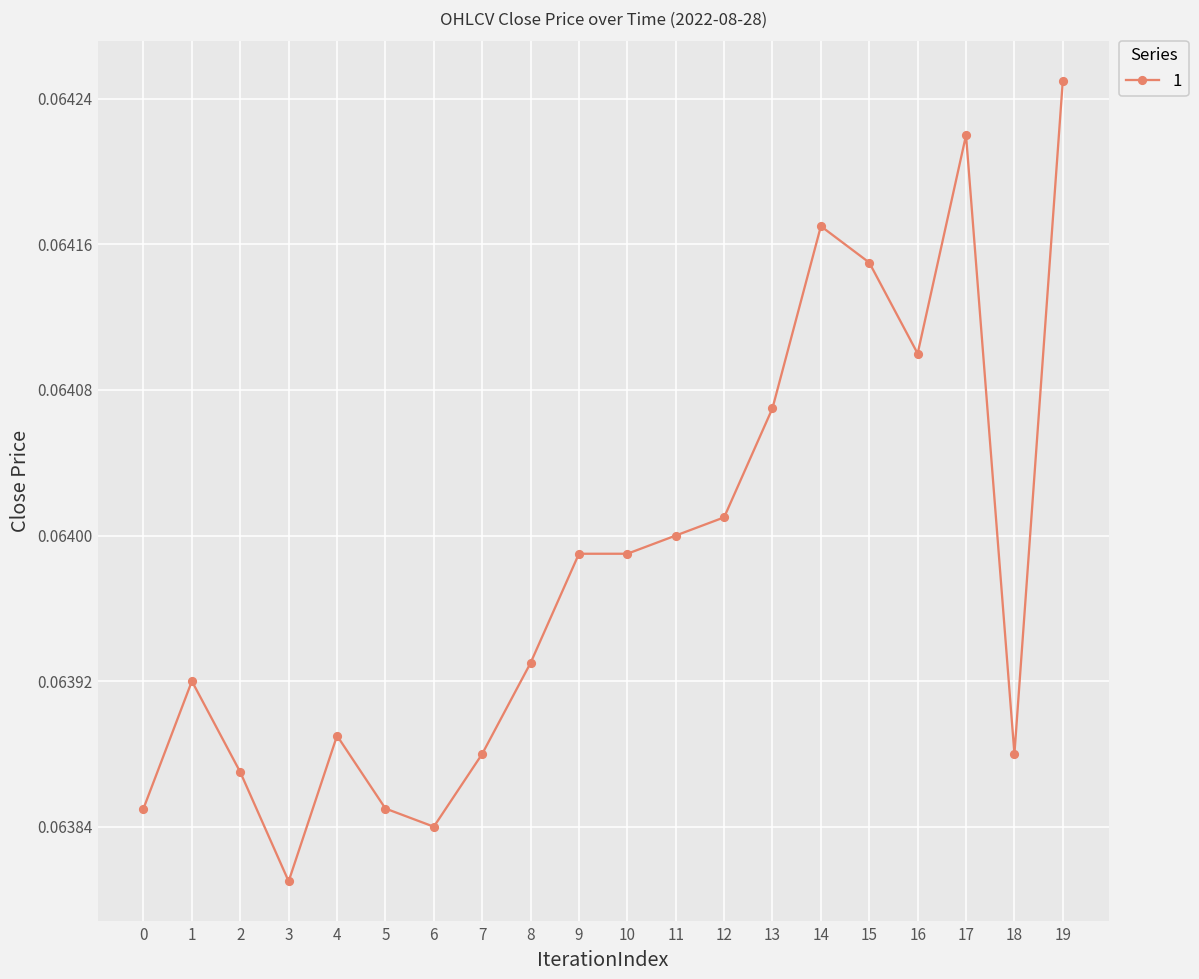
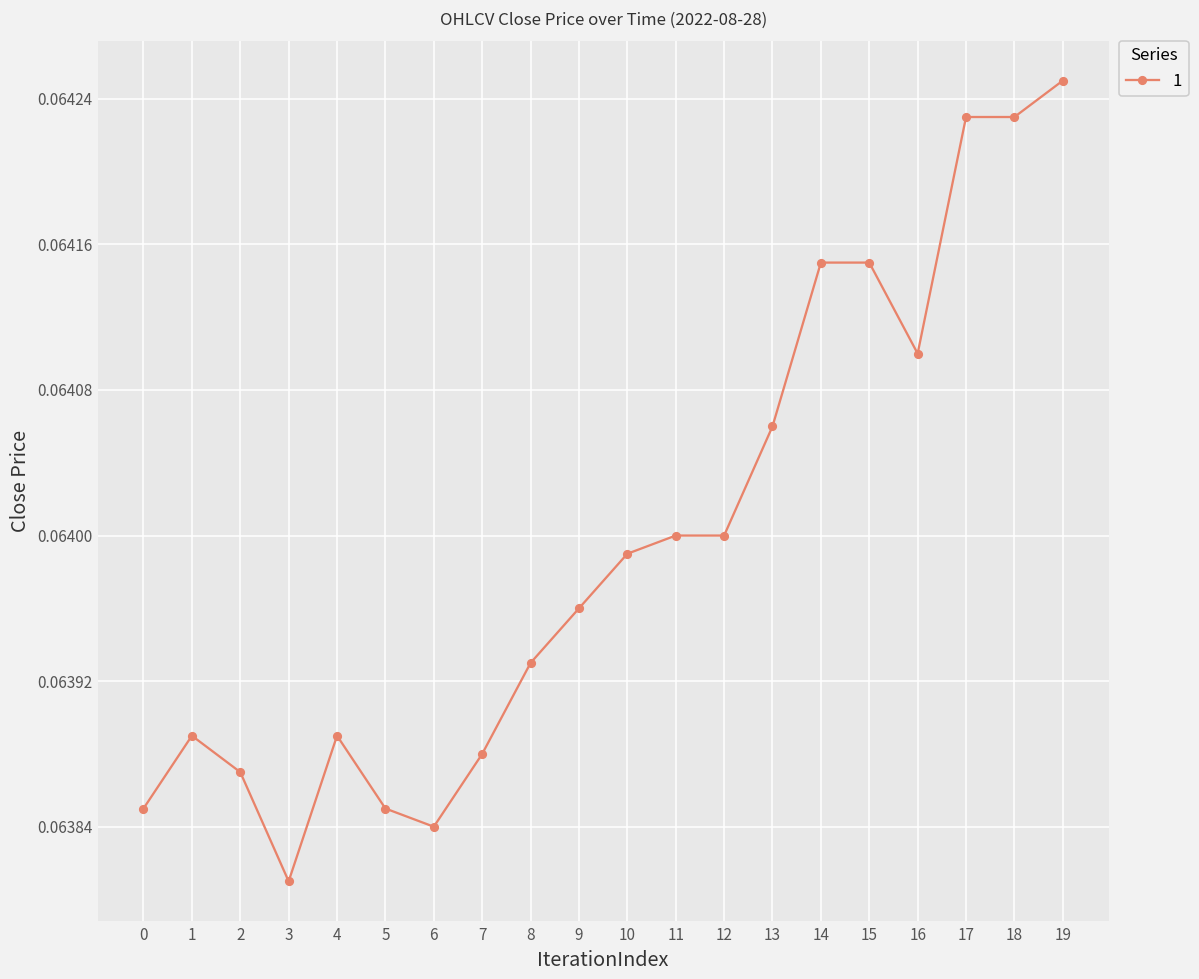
1: 0.06392 -> 0.06389
9: 0.06399 -> 0.06396
12: 0.06401 -> 0.06400
13: 0.06407 -> 0.06406
14: 0.06417 -> 0.06415
17: 0.06422 -> 0.06423
18: 0.06388 -> 0.06423
